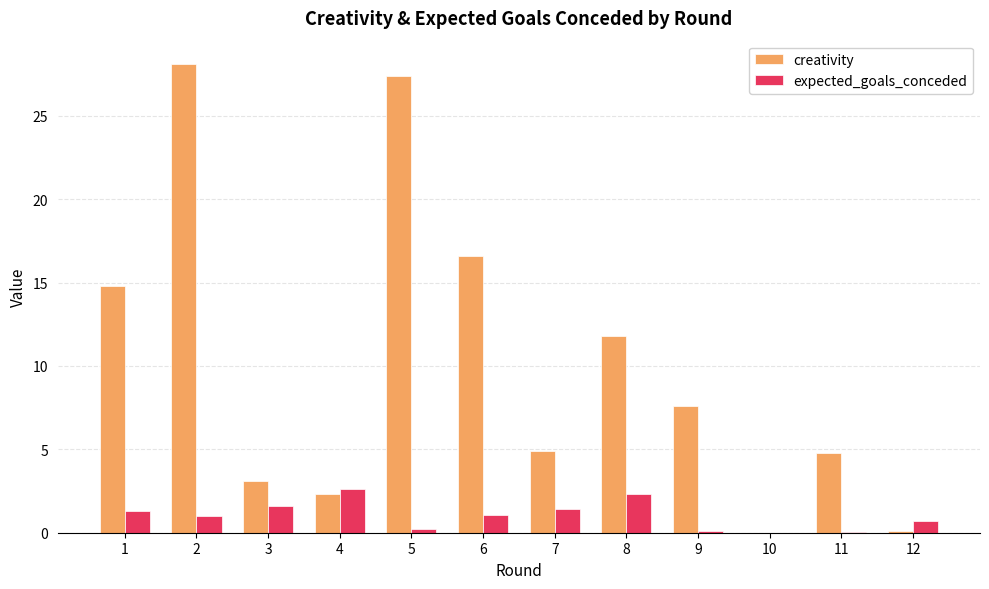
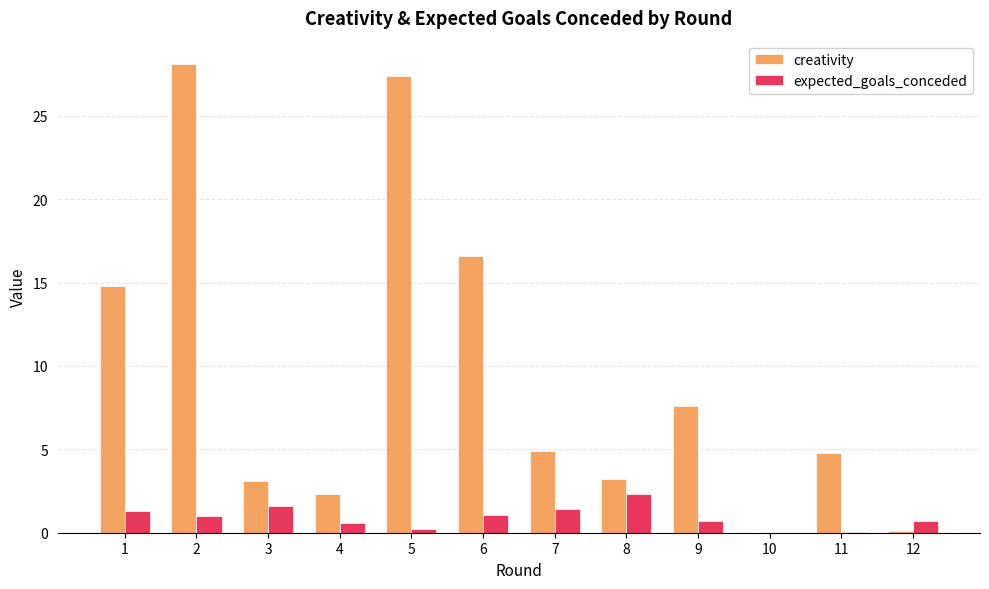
expected_goals_conceded, 4: 2.6 -> 0.6
creativity, 8: 11.8 -> 3.2
expected_goals_conceded, 9: 0.1 -> 0.7
